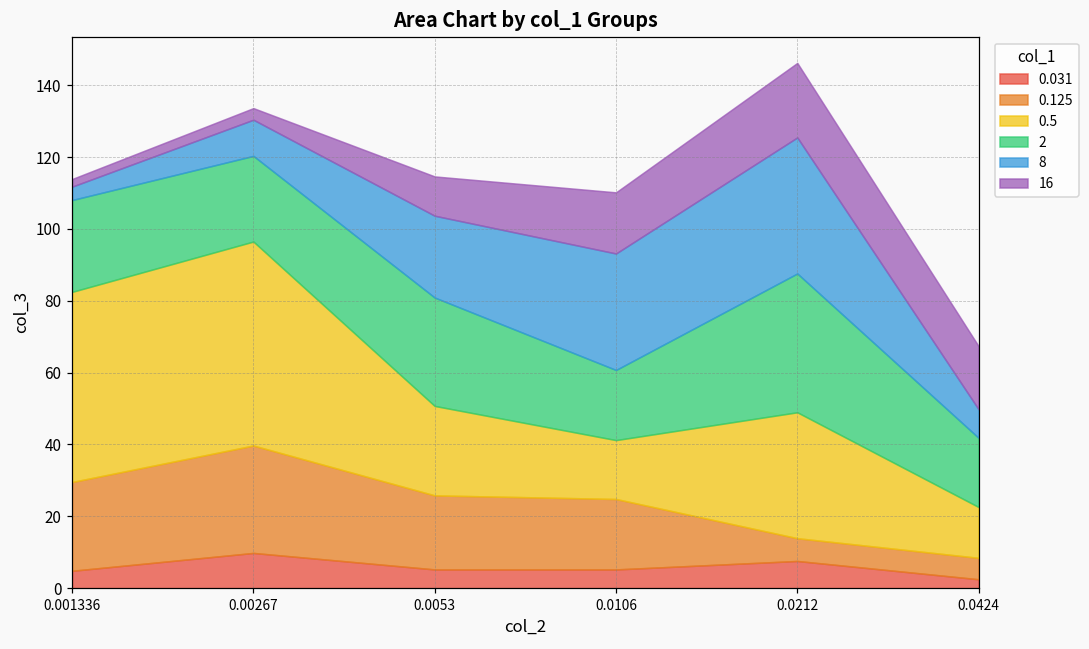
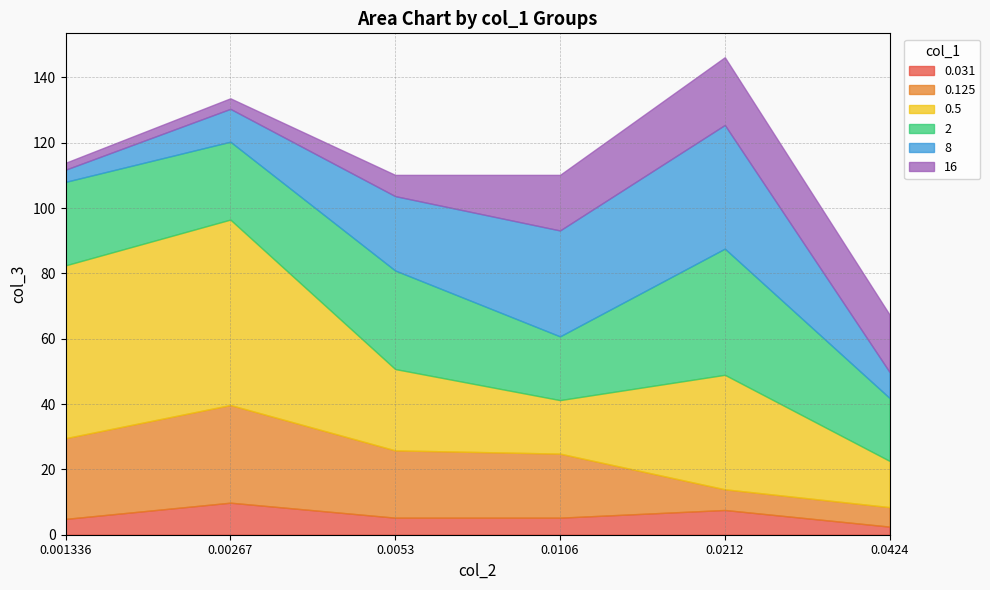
16, 0.0053: 11 -> 7
